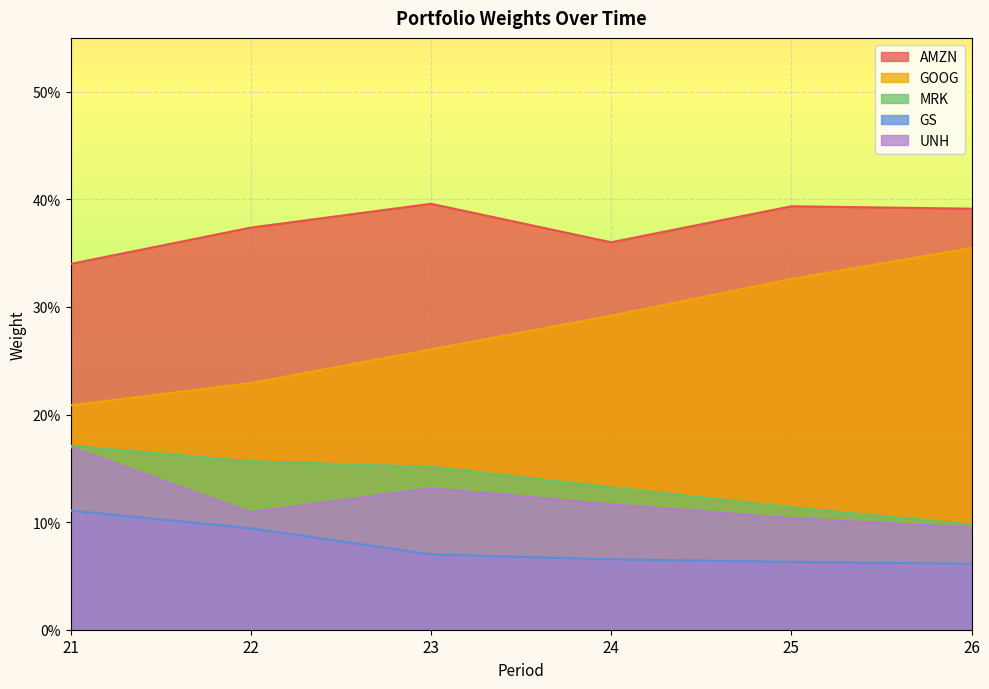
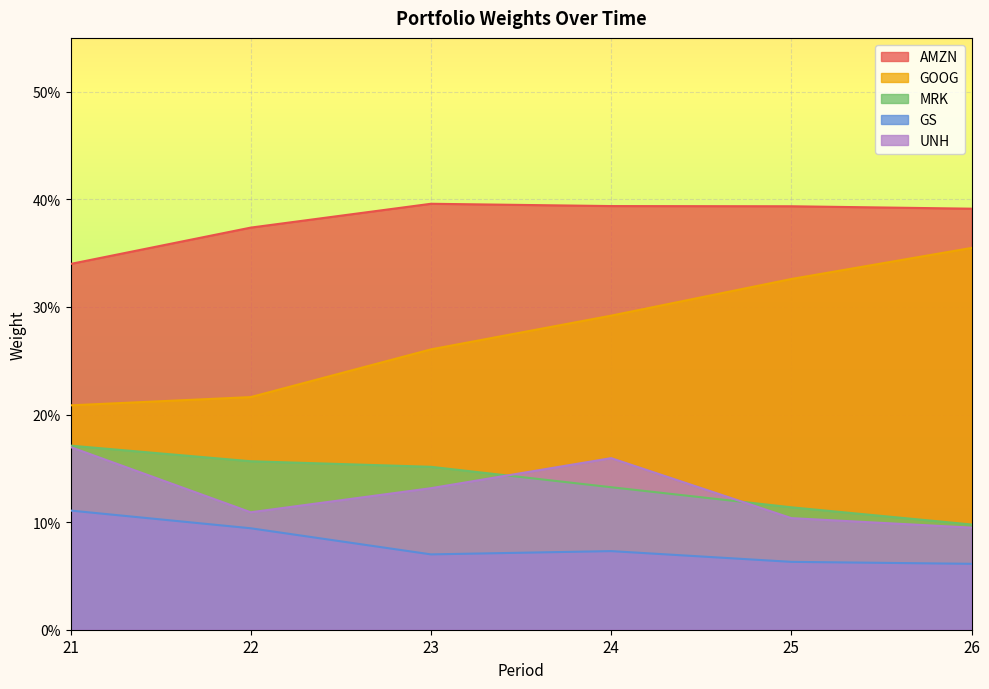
GOOG, 22: 22.9% -> 21.6%
AMZN, 24: 36.0% -> 39.4%
GS, 24: 6.5% -> 7.3%
UNH, 24: 11.7% -> 15.9%
